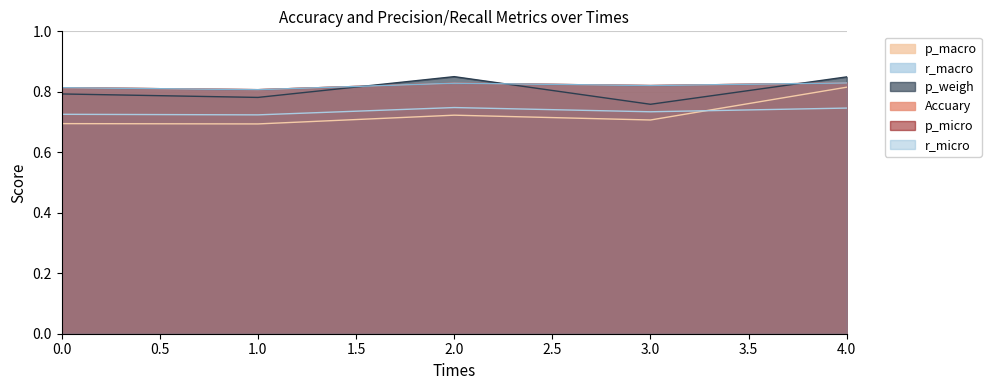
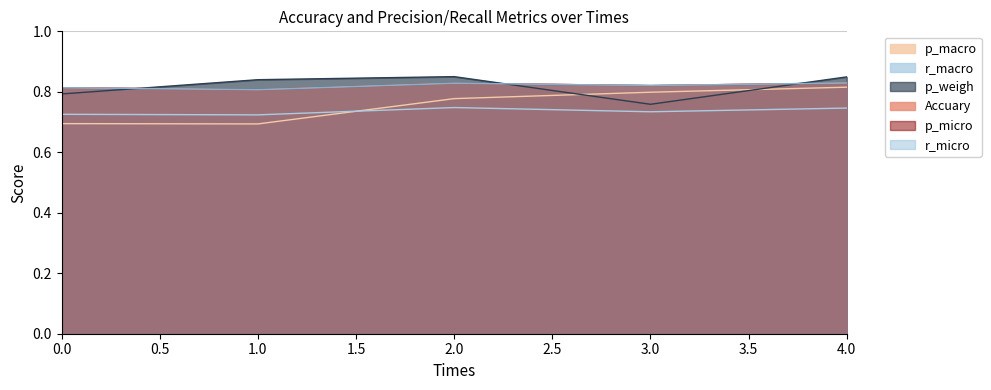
p_weigh, 1.0: 0.78 -> 0.84
p_macro, 2.0: 0.72 -> 0.78
p_macro, 3.0: 0.71 -> 0.80
